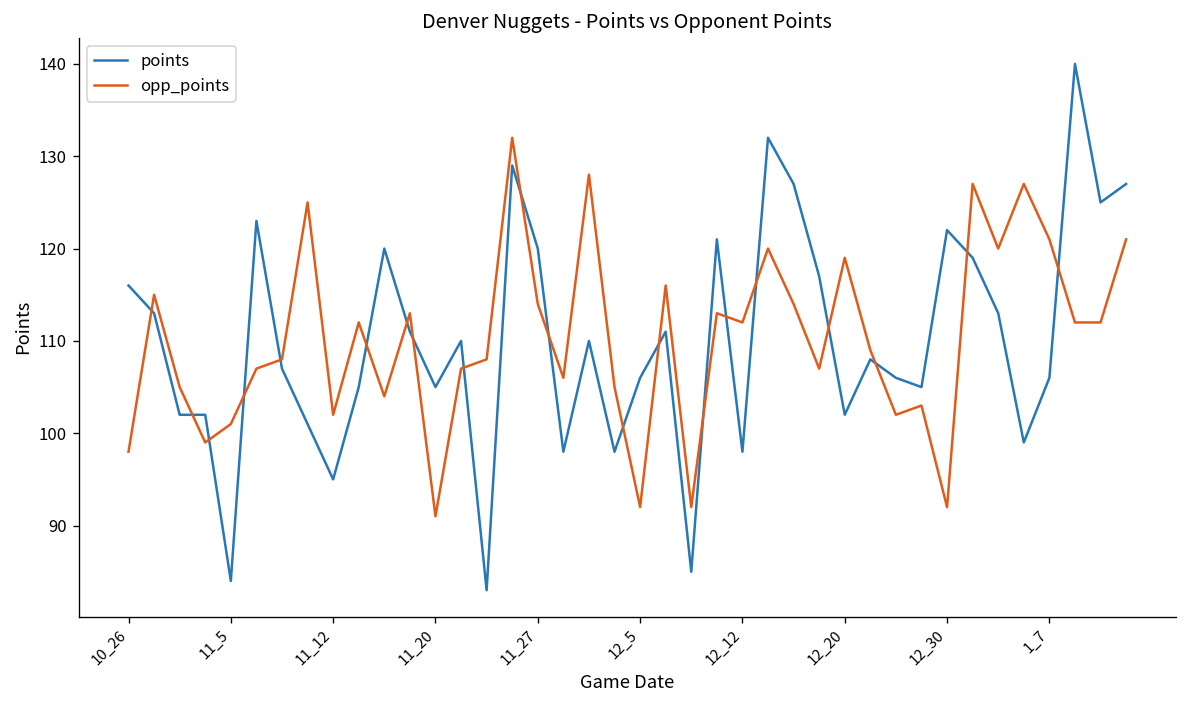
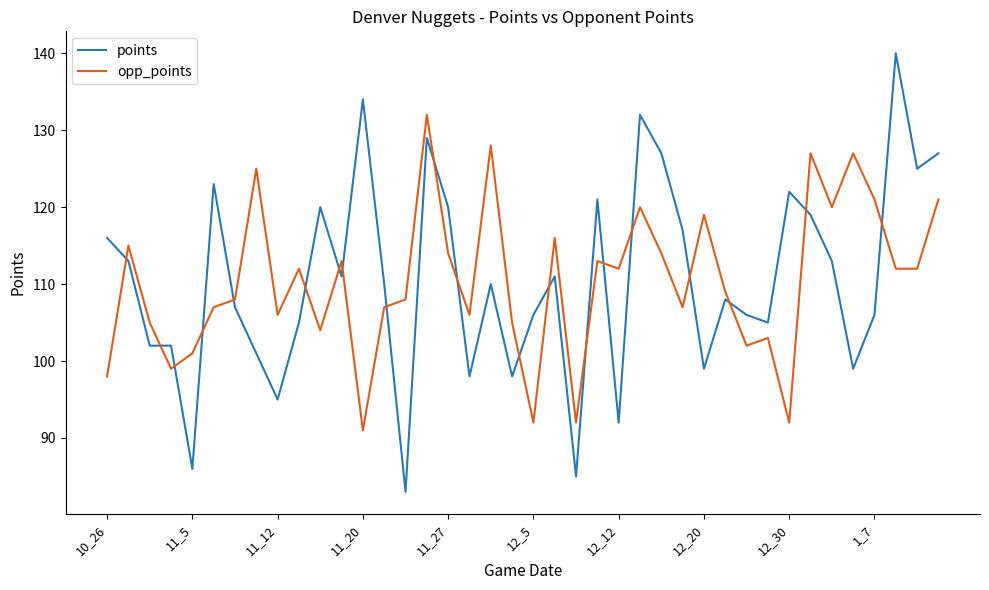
points, 11_5: 84 -> 86
opp_points, 11_12: 102 -> 106
points, 11_20: 105 -> 134
points, 12_12: 98 -> 92
points, 12_20: 102 -> 99
